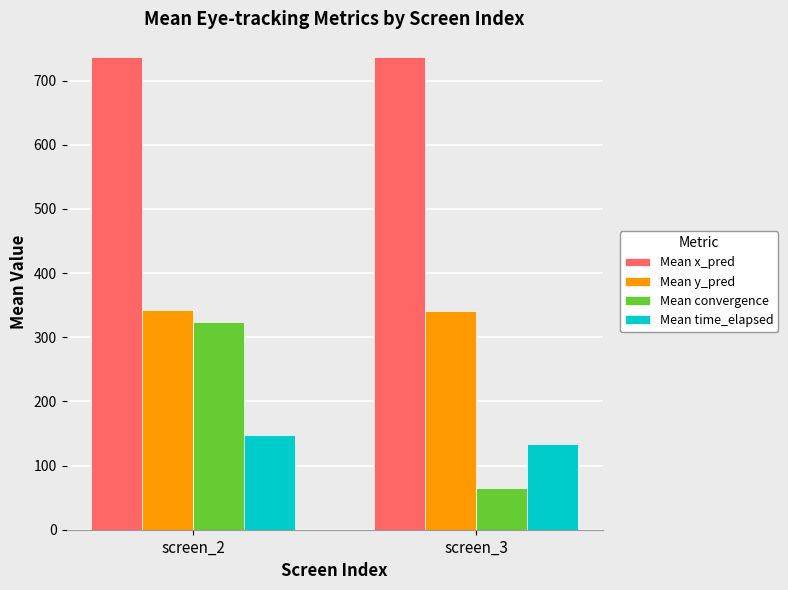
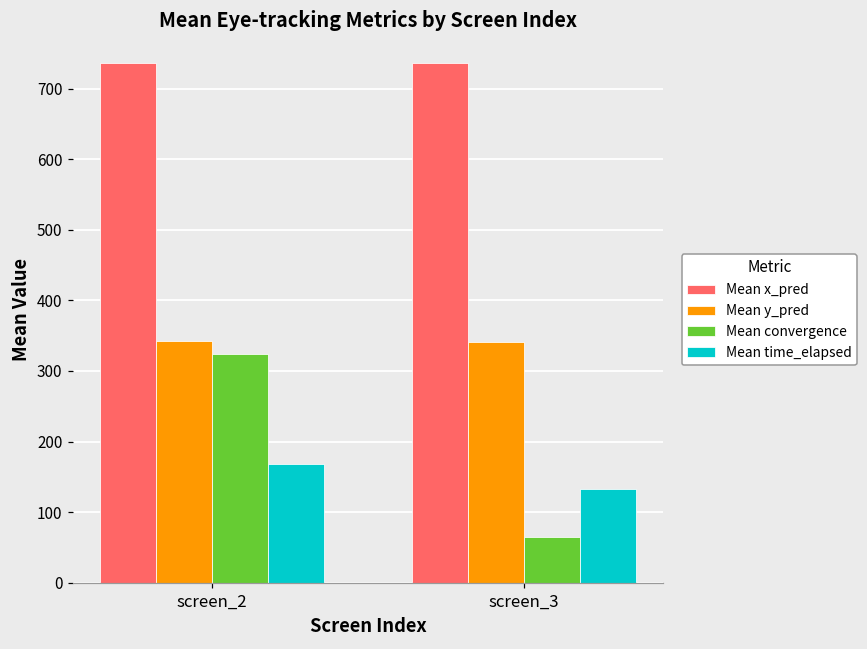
Mean time_elapsed, screen_2: 150 -> 170
